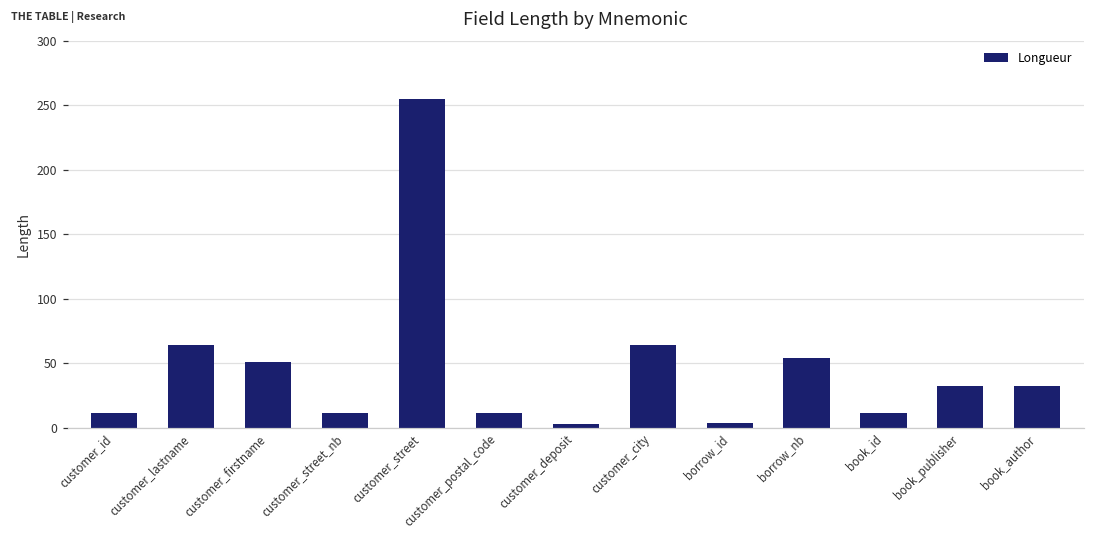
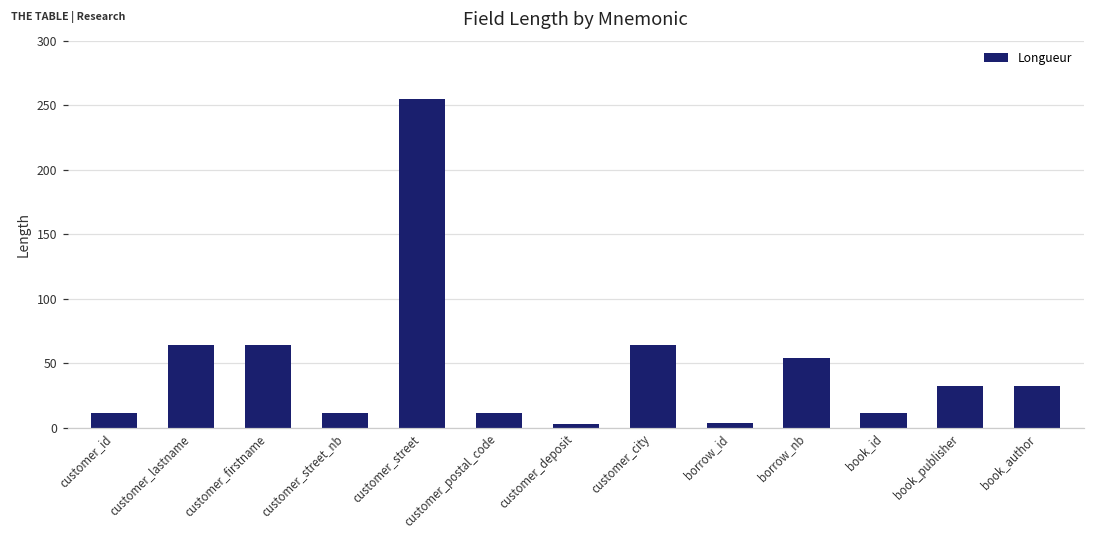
customer_firstname: 51 -> 64
